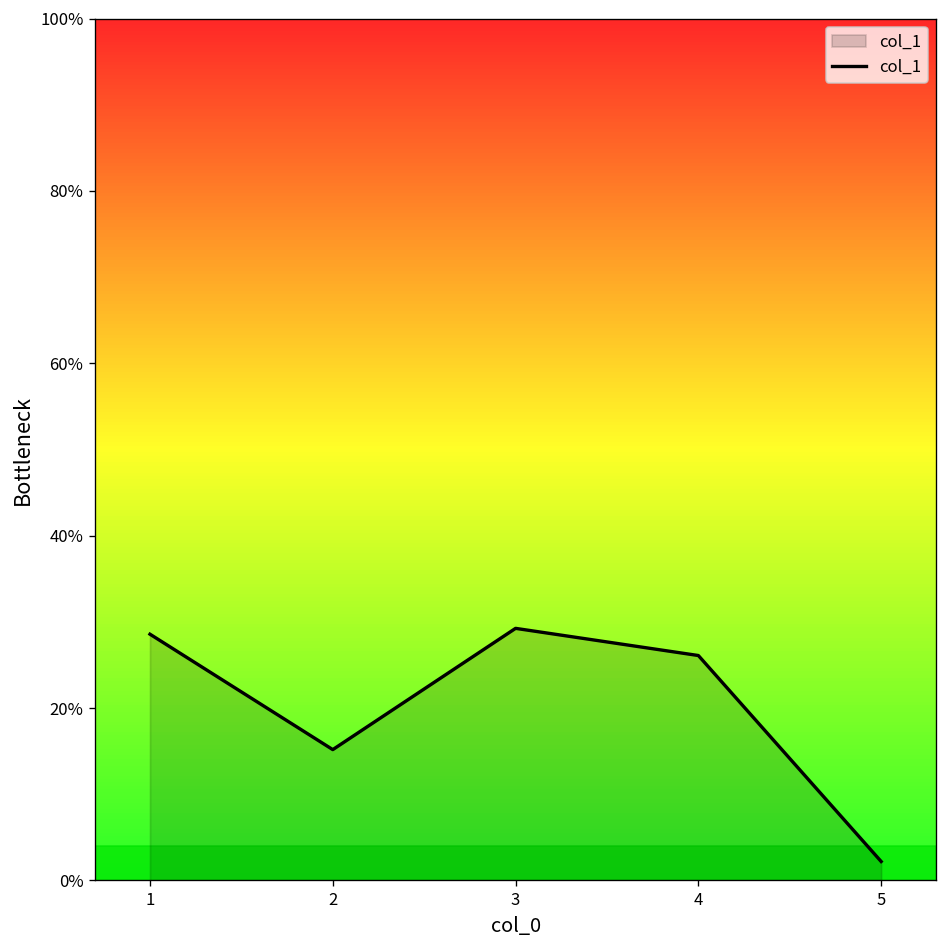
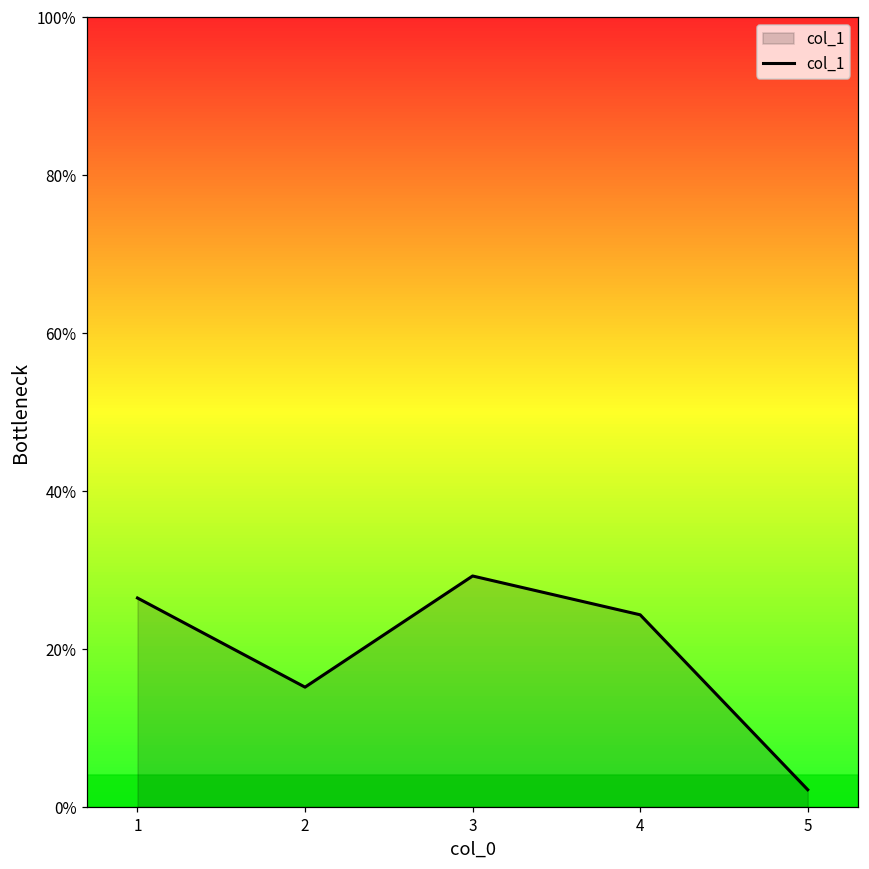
1: 29% -> 26%
4: 26% -> 24%
